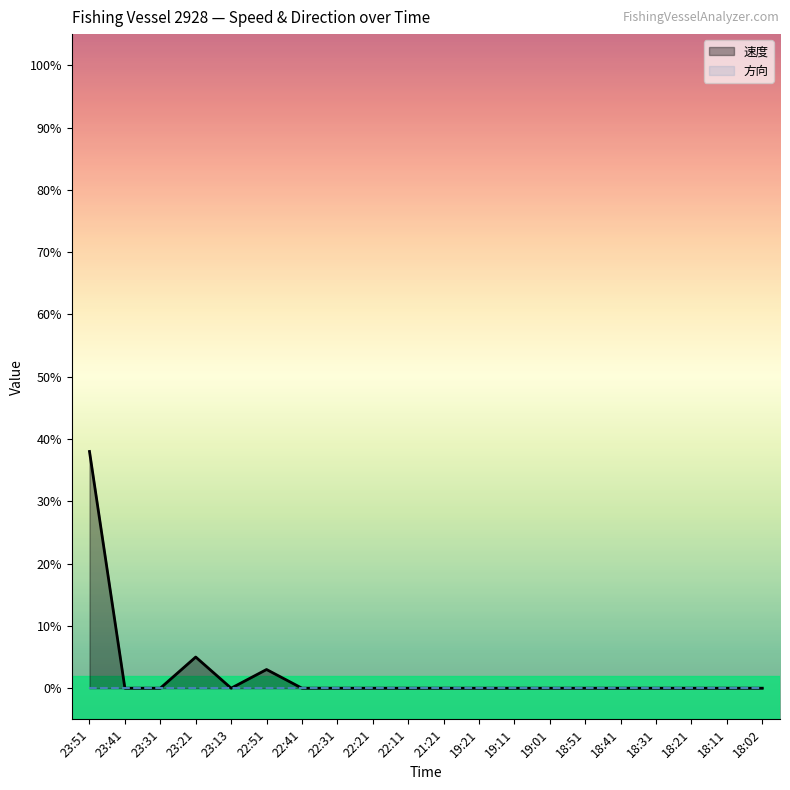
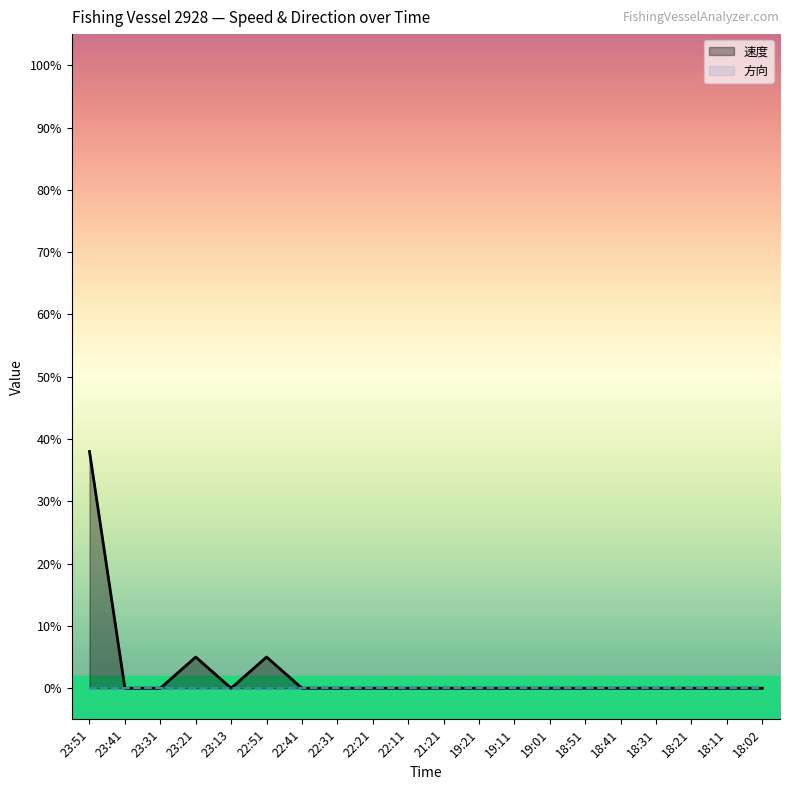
速度, 22:51: 3% -> 5%
